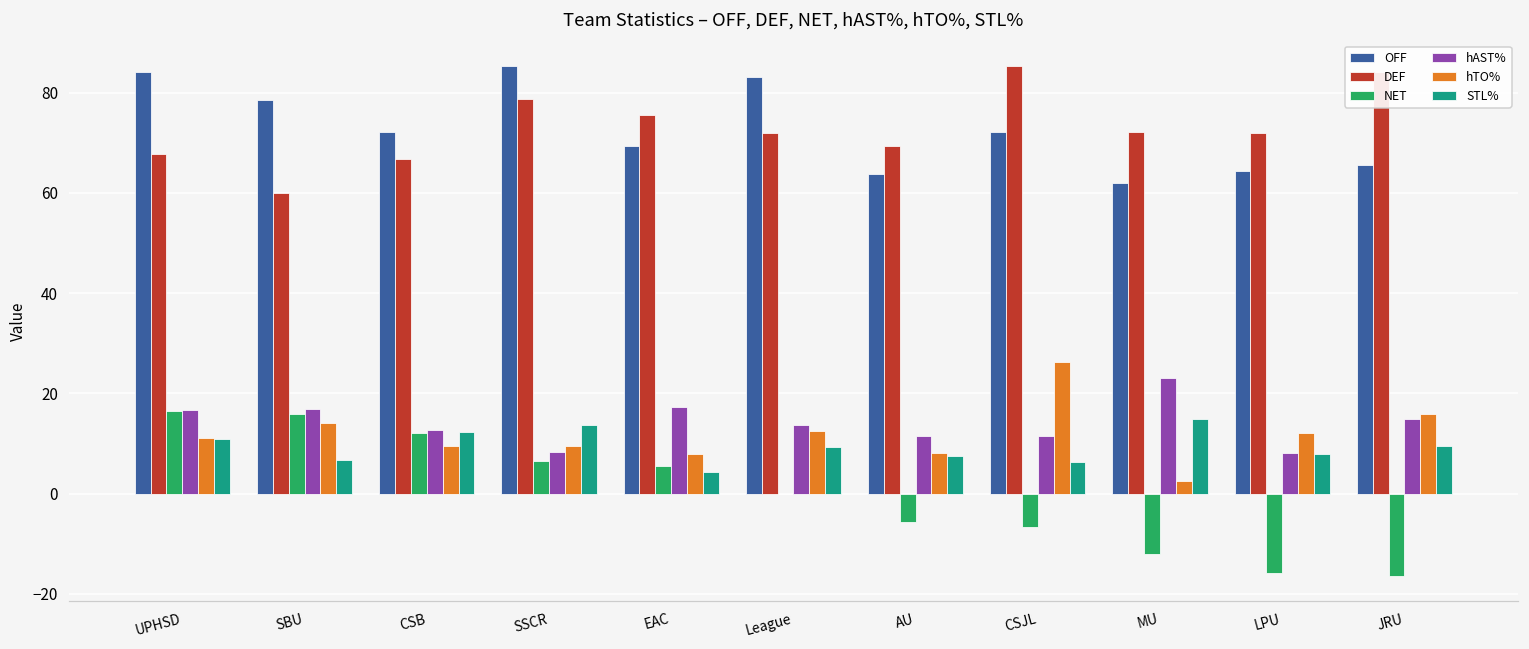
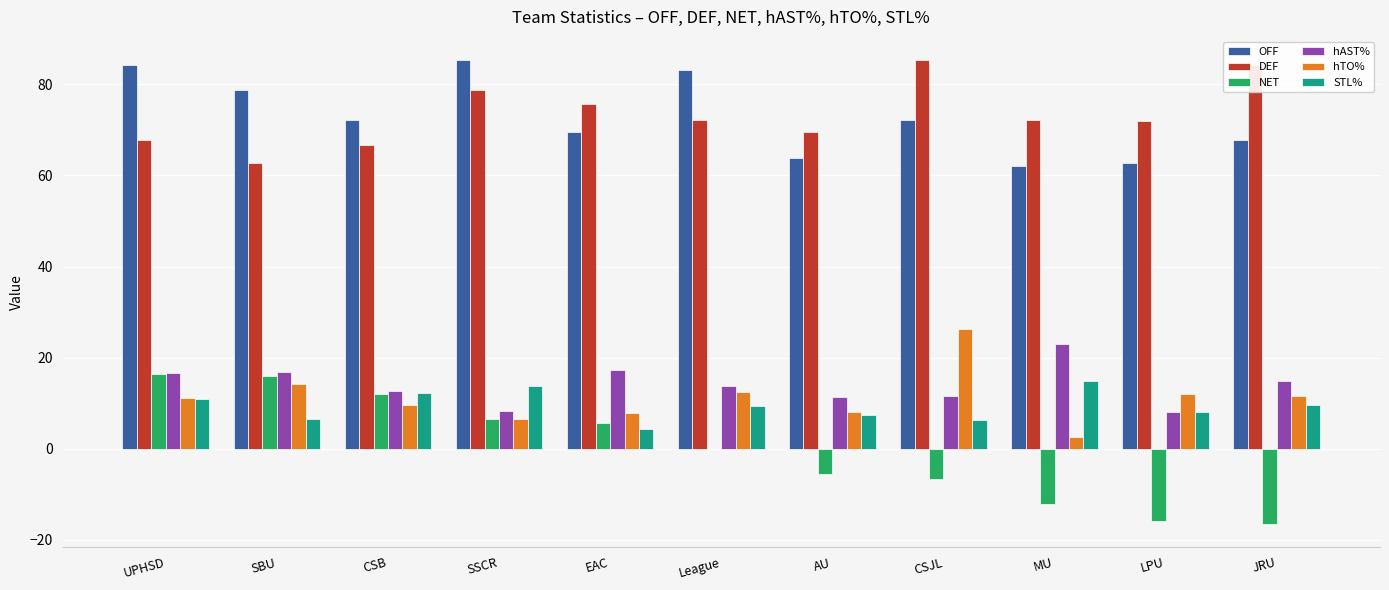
DEF, SBU: 60 -> 63
hTO%, SSCR: 9 -> 7
OFF, LPU: 64 -> 63
OFF, JRU: 65 -> 68
hTO%, JRU: 16 -> 12
